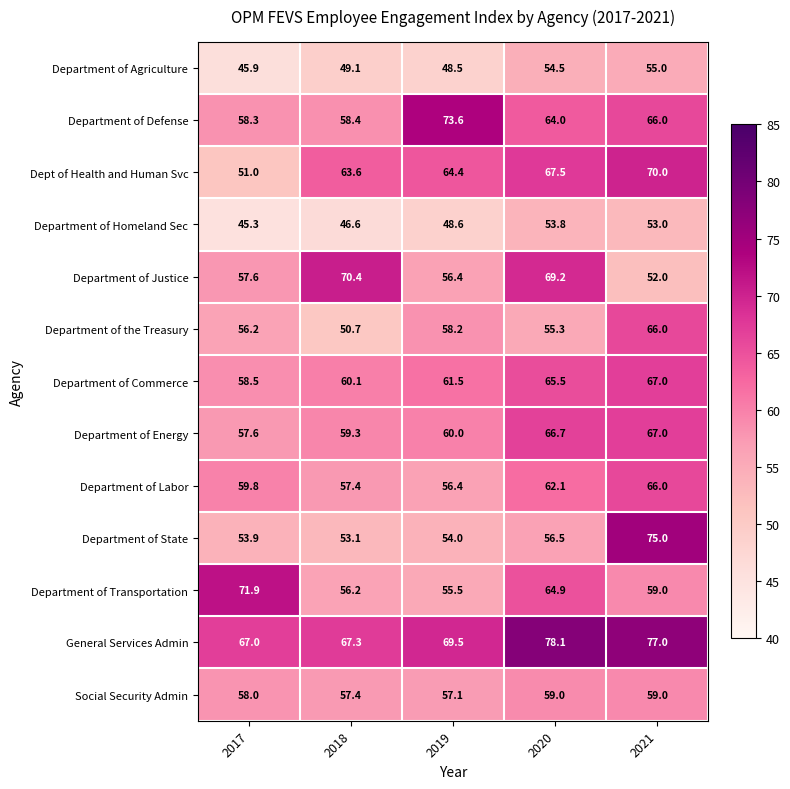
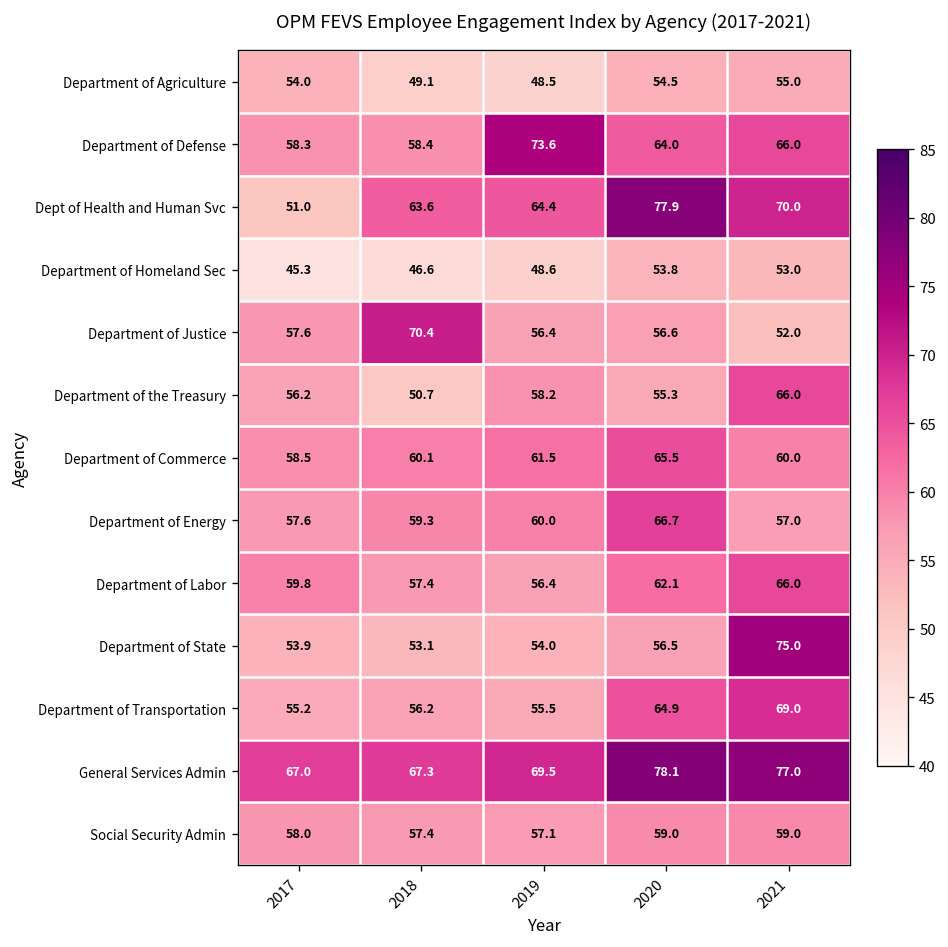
Department of Agriculture, 2017: 45.9 -> 54.0
Dept of Health and Human Svc, 2020: 67.5 -> 77.9
Department of Justice, 2020: 69.2 -> 56.6
Department of Commerce, 2021: 67.0 -> 60.0
Department of Energy, 2021: 67.0 -> 57.0
Department of Transportation, 2017: 71.9 -> 55.2
Department of Transportation, 2021: 59.0 -> 69.0
